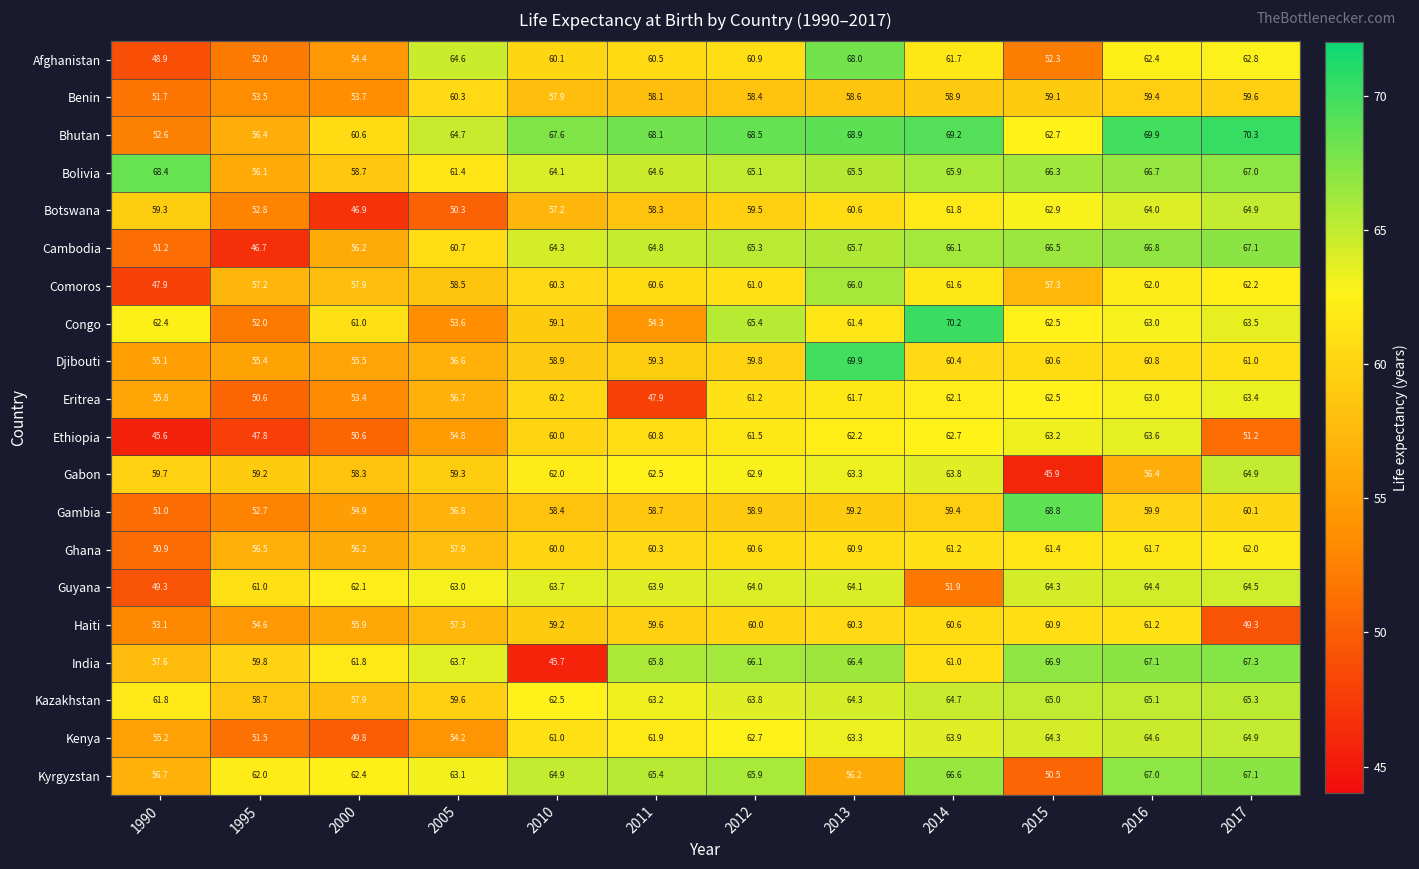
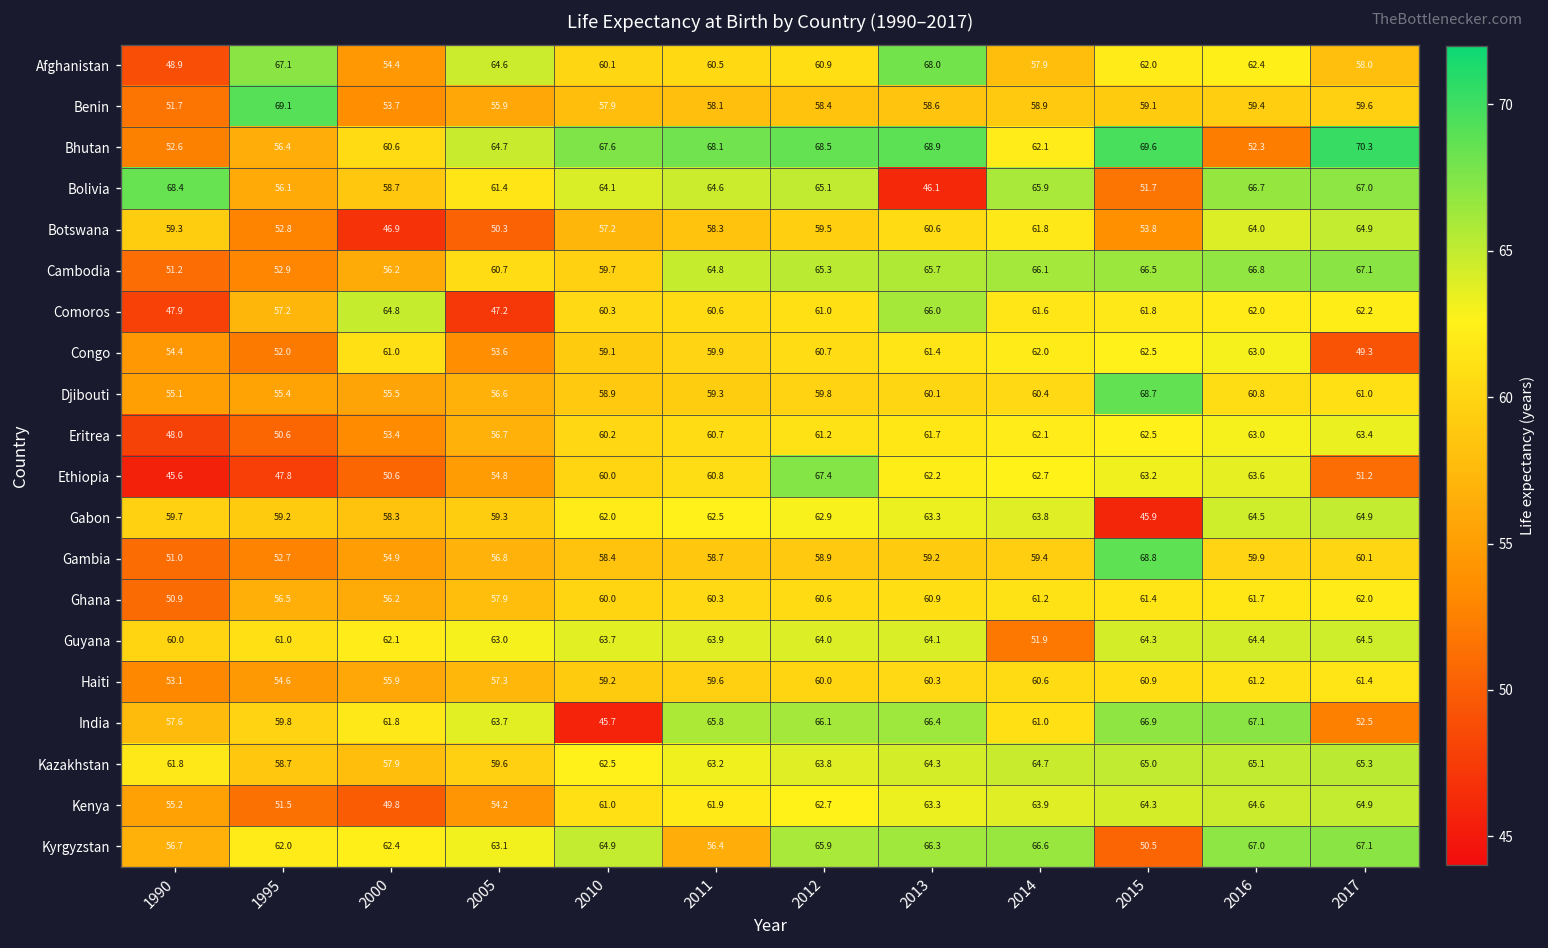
Afghanistan, 1995: 52.0 -> 67.1
Afghanistan, 2014: 61.7 -> 57.9
Afghanistan, 2015: 52.3 -> 62.0
Afghanistan, 2017: 62.8 -> 58.0
Benin, 1995: 53.5 -> 69.1
Benin, 2005: 60.3 -> 55.9
Bhutan, 2014: 69.2 -> 62.1
Bhutan, 2015: 62.7 -> 69.6
Bhutan, 2016: 69.9 -> 52.3
Bolivia, 2013: 65.5 -> 46.1
Bolivia, 2015: 66.3 -> 51.7
Botswana, 2015: 62.9 -> 53.8
Cambodia, 1995: 46.7 -> 52.9
Cambodia, 2010: 64.3 -> 59.7
Comoros, 2000: 57.9 -> 64.8
Comoros, 2005: 58.5 -> 47.2
Comoros, 2015: 57.3 -> 61.8
Congo, 1990: 62.4 -> 54.4
Congo, 2011: 54.3 -> 59.9
Congo, 2012: 65.4 -> 60.7
Congo, 2014: 70.2 -> 62.0
Congo, 2017: 63.5 -> 49.3
Djibouti, 2013: 69.9 -> 60.1
Djibouti, 2015: 60.6 -> 68.7
Eritrea, 1990: 55.8 -> 48.0
Eritrea, 2011: 47.9 -> 60.7
Ethiopia, 2012: 61.5 -> 67.4
Gabon, 2016: 56.4 -> 64.5
Guyana, 1990: 49.3 -> 60.0
Haiti, 2017: 49.3 -> 61.4
India, 2017: 67.3 -> 52.5
Kyrgyzstan, 2011: 65.4 -> 56.4
Kyrgyzstan, 2013: 56.2 -> 66.3
